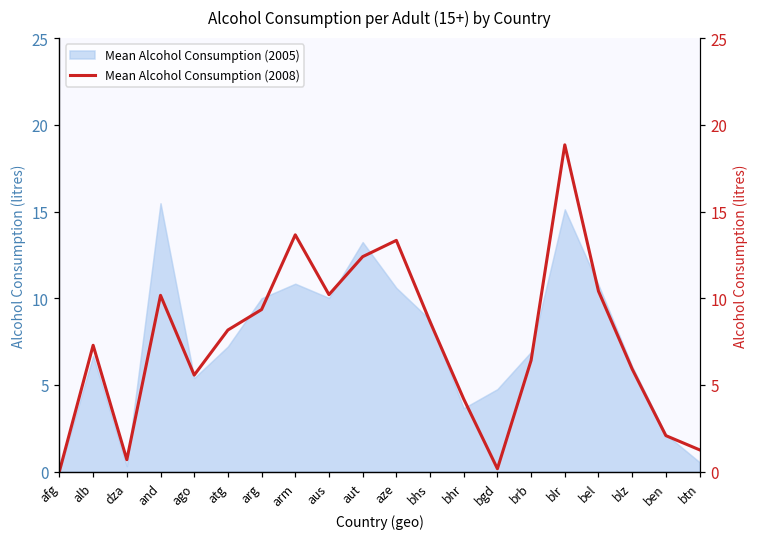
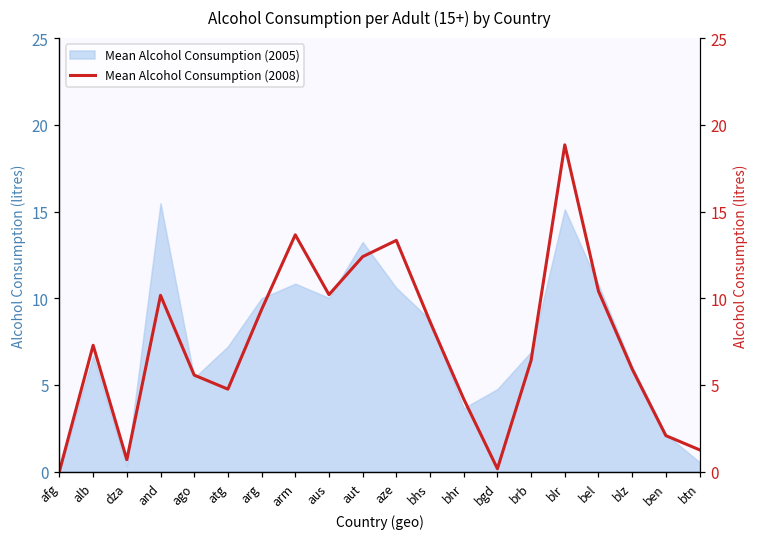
Mean Alcohol Consumption (2008), atg: 8.2 -> 4.8
